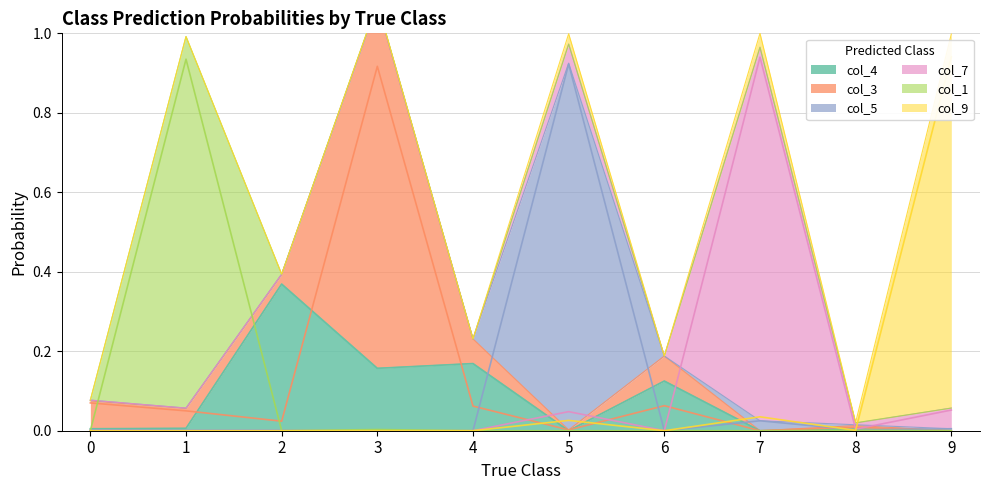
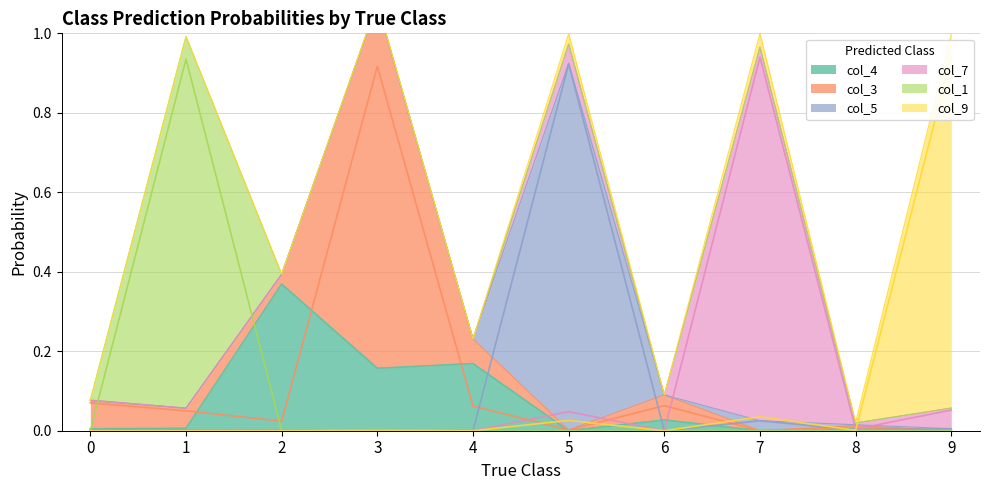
col_4, 6: 0.13 -> 0.03
